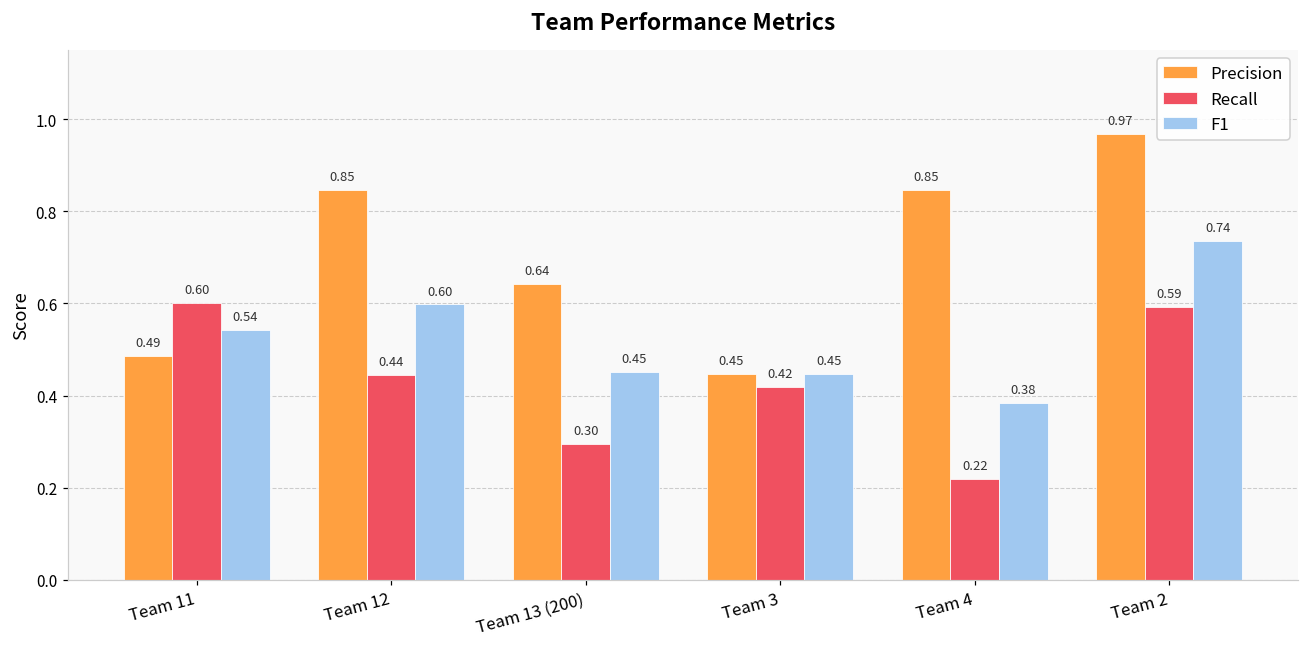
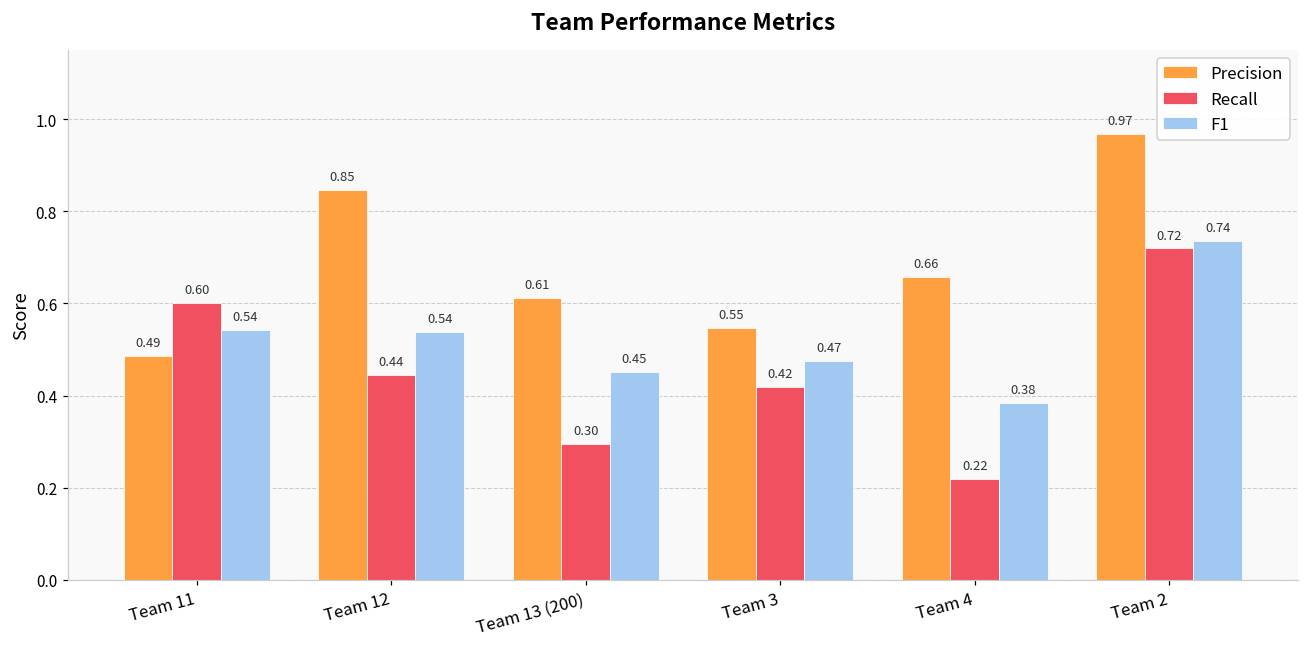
F1, Team 12: 0.60 -> 0.54
Precision, Team 13 (200): 0.64 -> 0.61
Precision, Team 3: 0.45 -> 0.55
F1, Team 3: 0.45 -> 0.47
Precision, Team 4: 0.85 -> 0.66
Recall, Team 2: 0.59 -> 0.72
